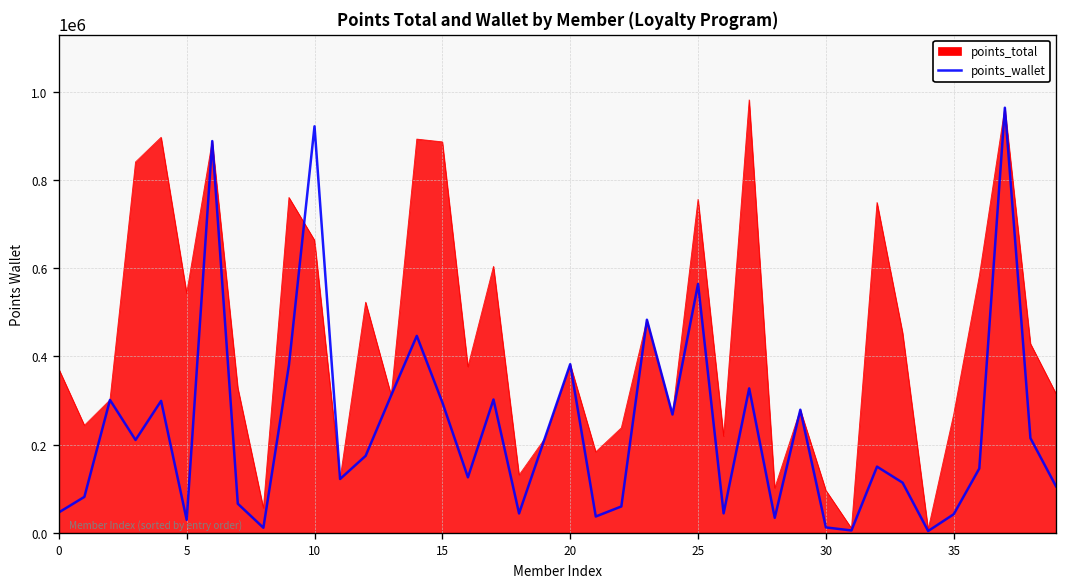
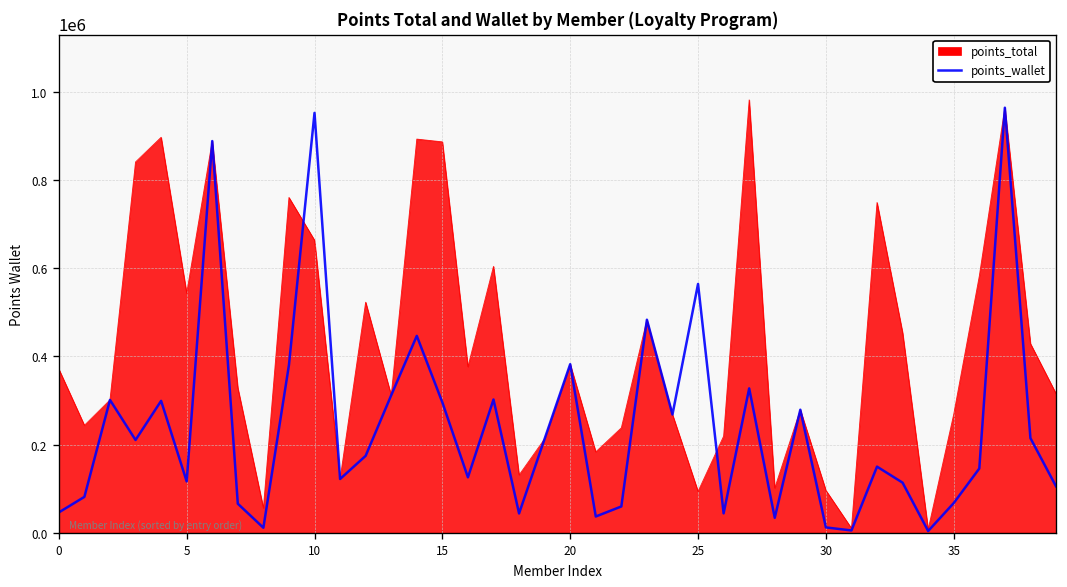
points_wallet, 5: 30000 -> 120000
points_wallet, 10: 920000 -> 950000
points_total, 25: 760000 -> 90000
points_wallet, 35: 40000 -> 70000
